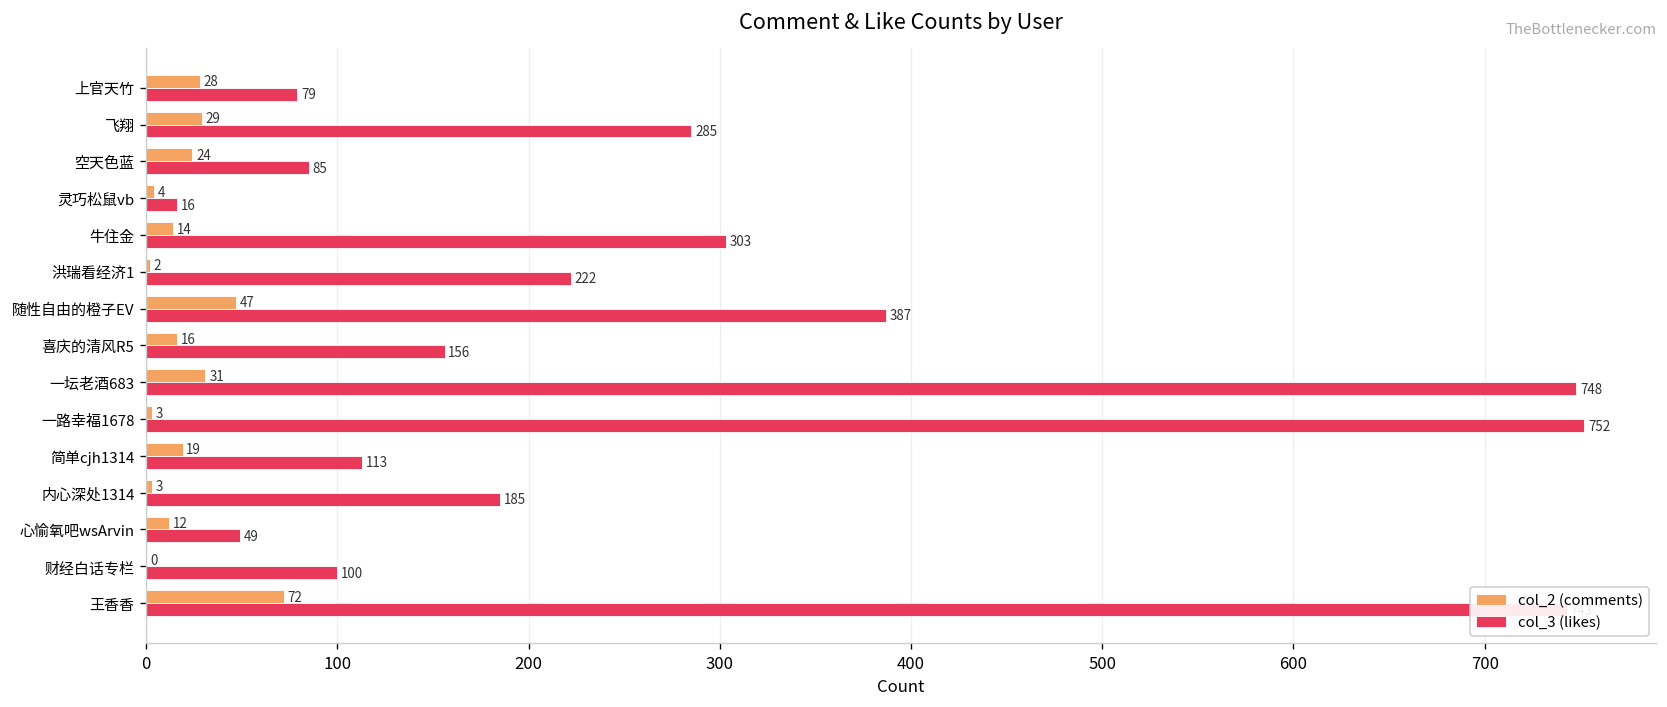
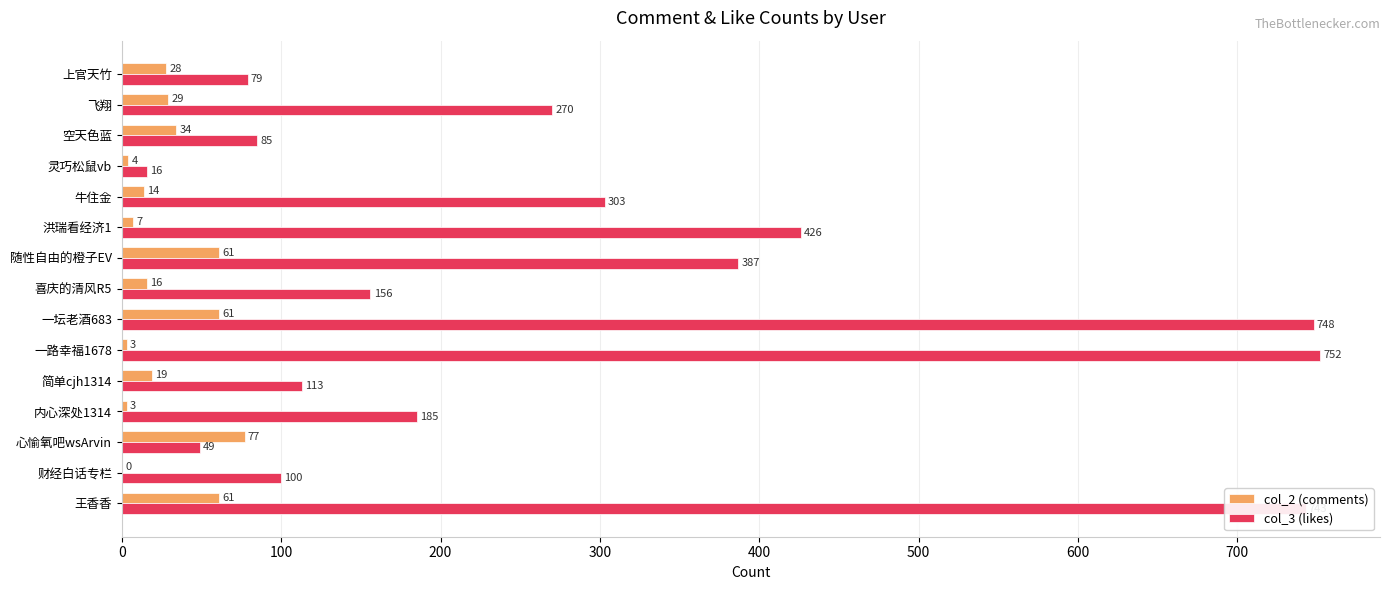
col_3 (likes), 飞翔: 285 -> 270
col_2 (comments), 空天色蓝: 24 -> 34
col_2 (comments), 洪瑞看经济1: 2 -> 7
col_3 (likes), 洪瑞看经济1: 222 -> 426
col_2 (comments), 随性自由的橙子EV: 47 -> 61
col_2 (comments), 一坛老酒683: 31 -> 61
col_2 (comments), 心愉氧吧wsArvin: 12 -> 77
col_2 (comments), 王香香: 72 -> 61
